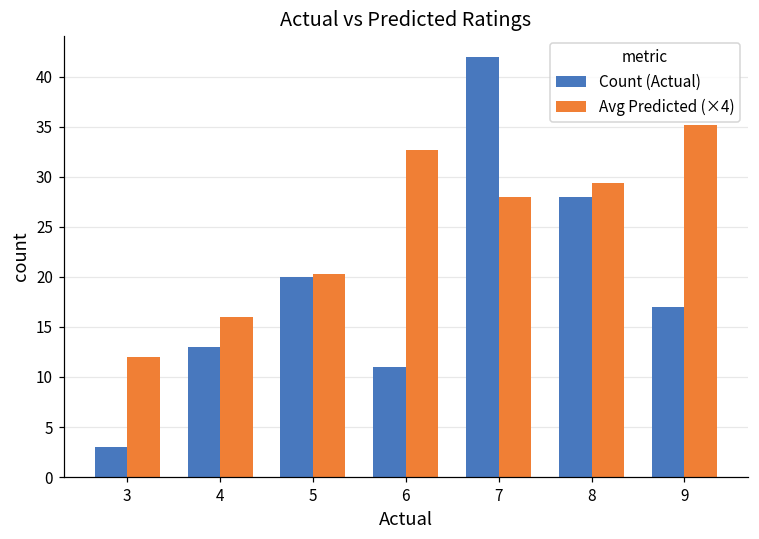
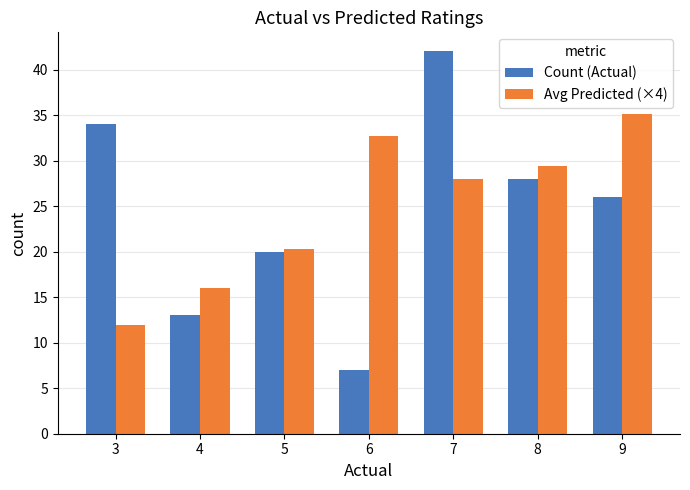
Count (Actual), 3: 3 -> 34
Count (Actual), 6: 11 -> 7
Count (Actual), 9: 17 -> 26
